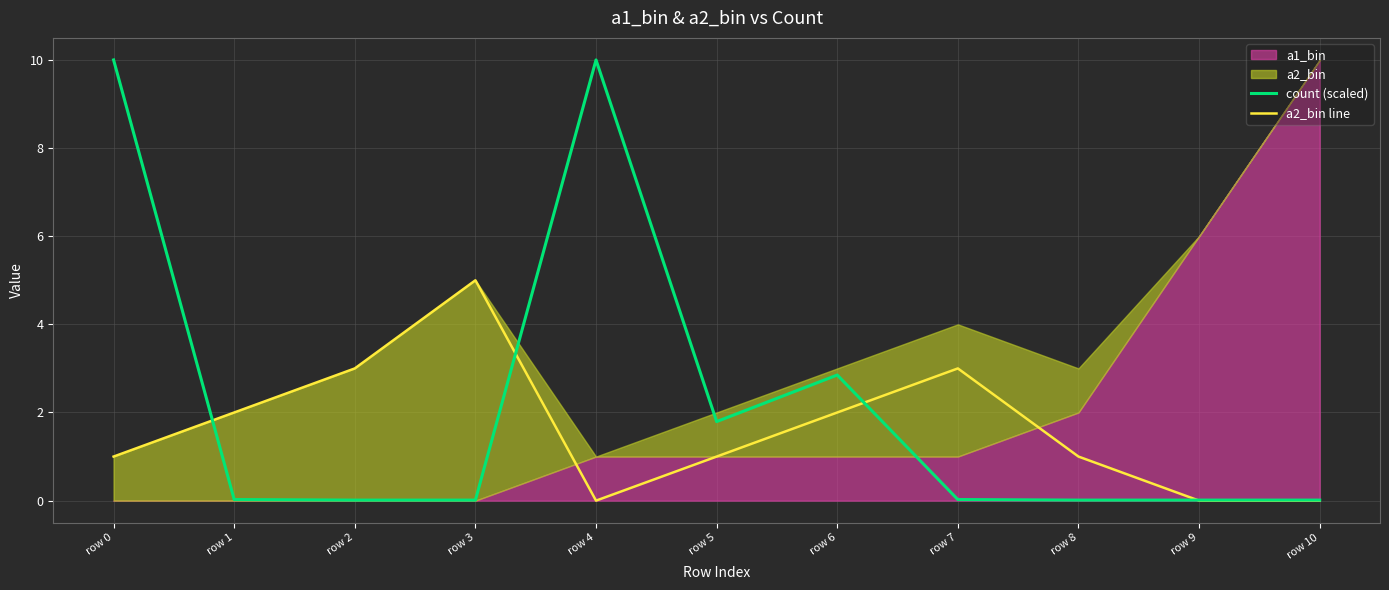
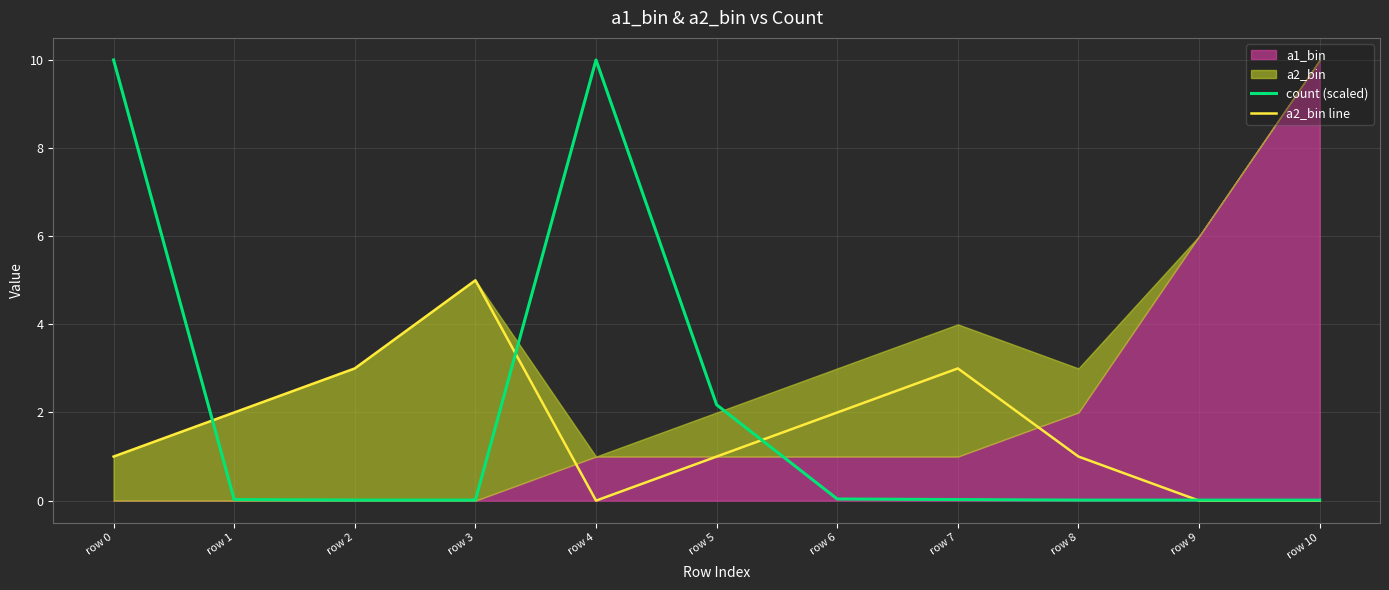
count (scaled), row 5: 1.8 -> 2.2
count (scaled), row 6: 2.9 -> 0.0
